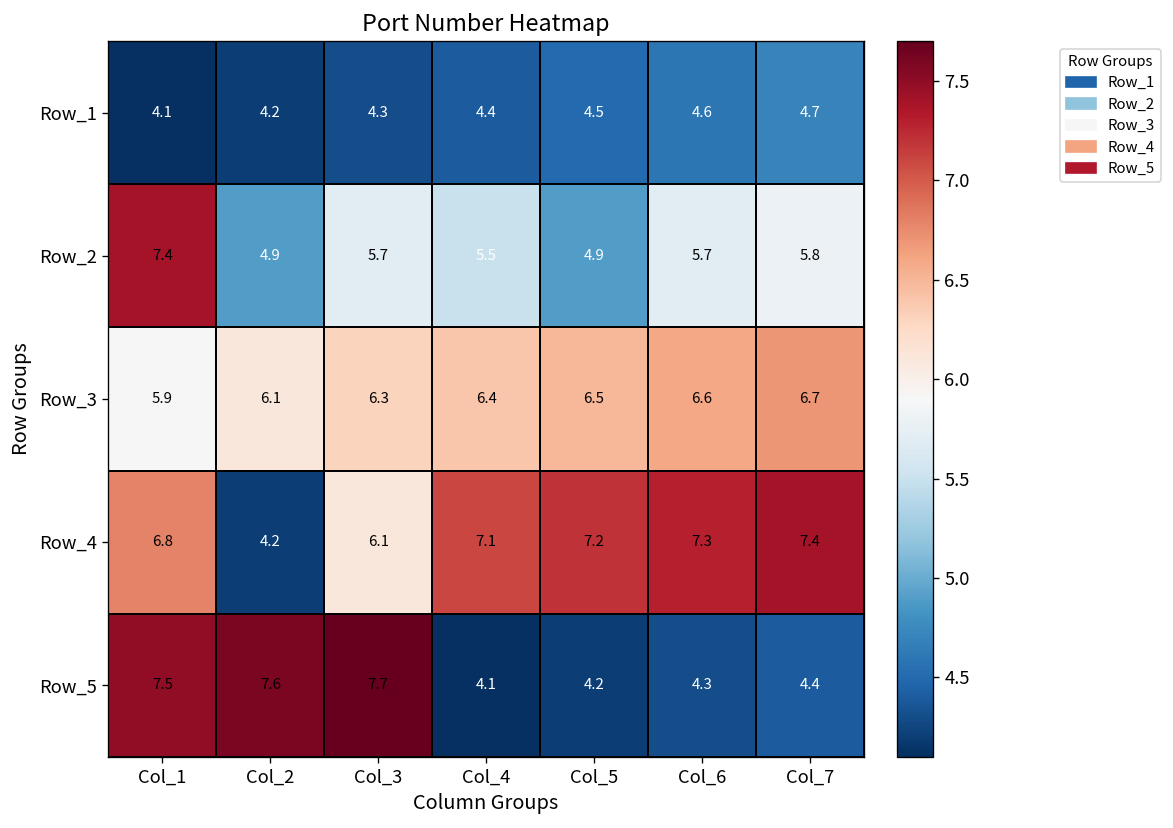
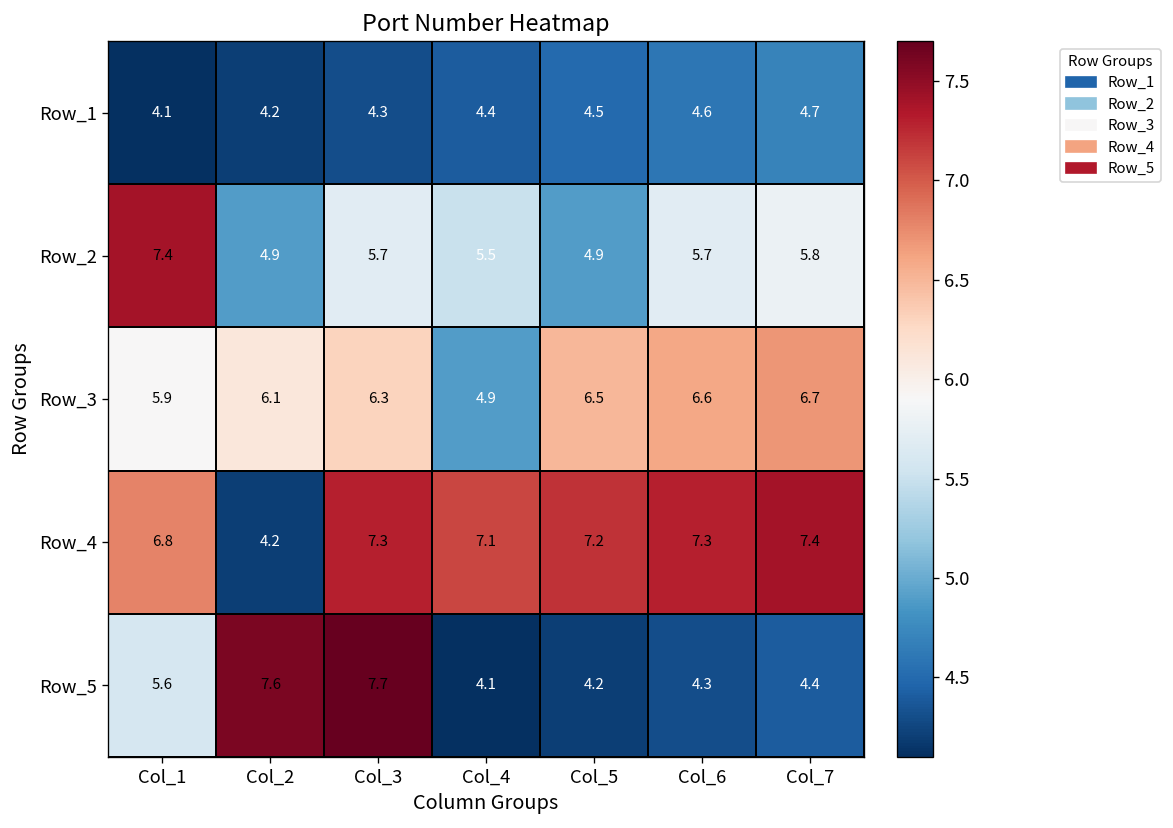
Row_3, Col_4: 6.4 -> 4.9
Row_4, Col_3: 6.1 -> 7.3
Row_5, Col_1: 7.5 -> 5.6
